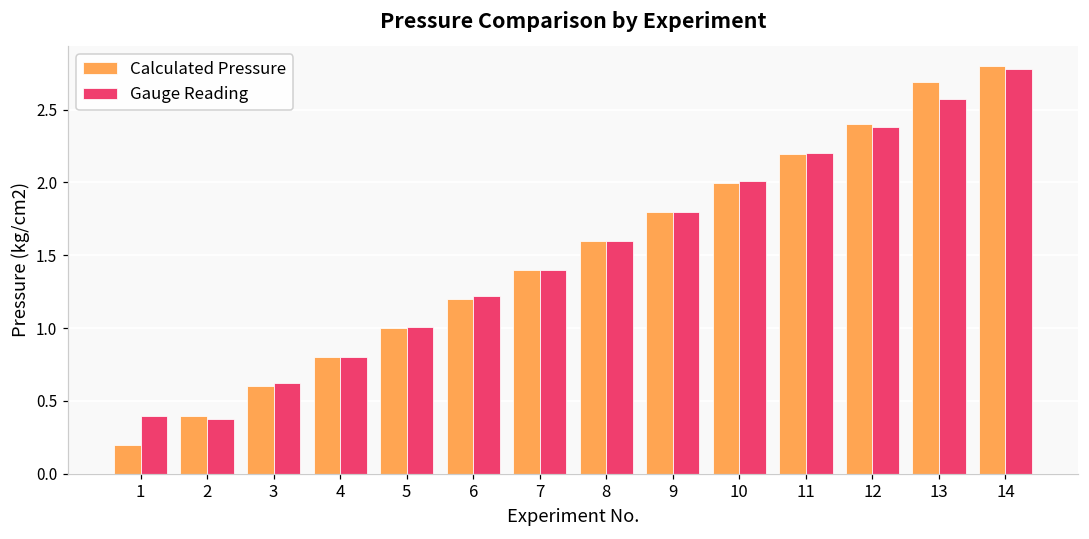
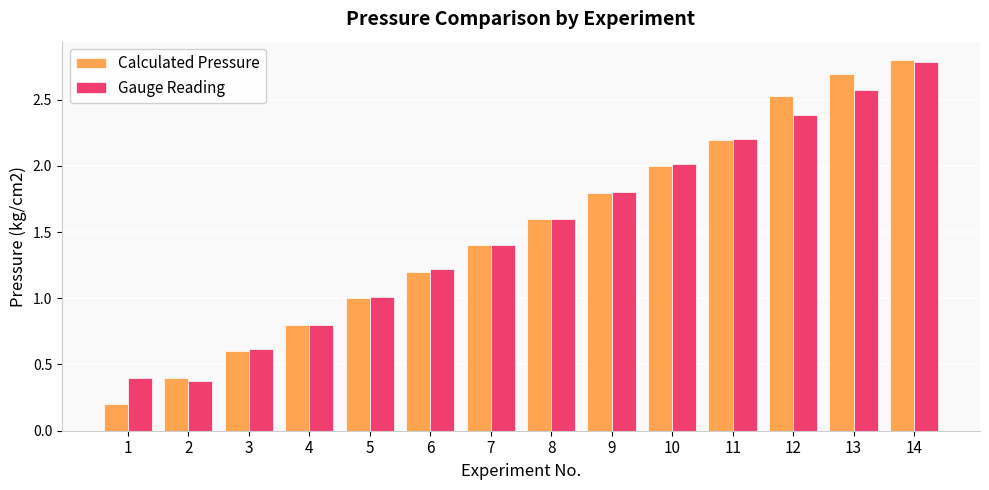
Calculated Pressure, 12: 2.40 -> 2.52
